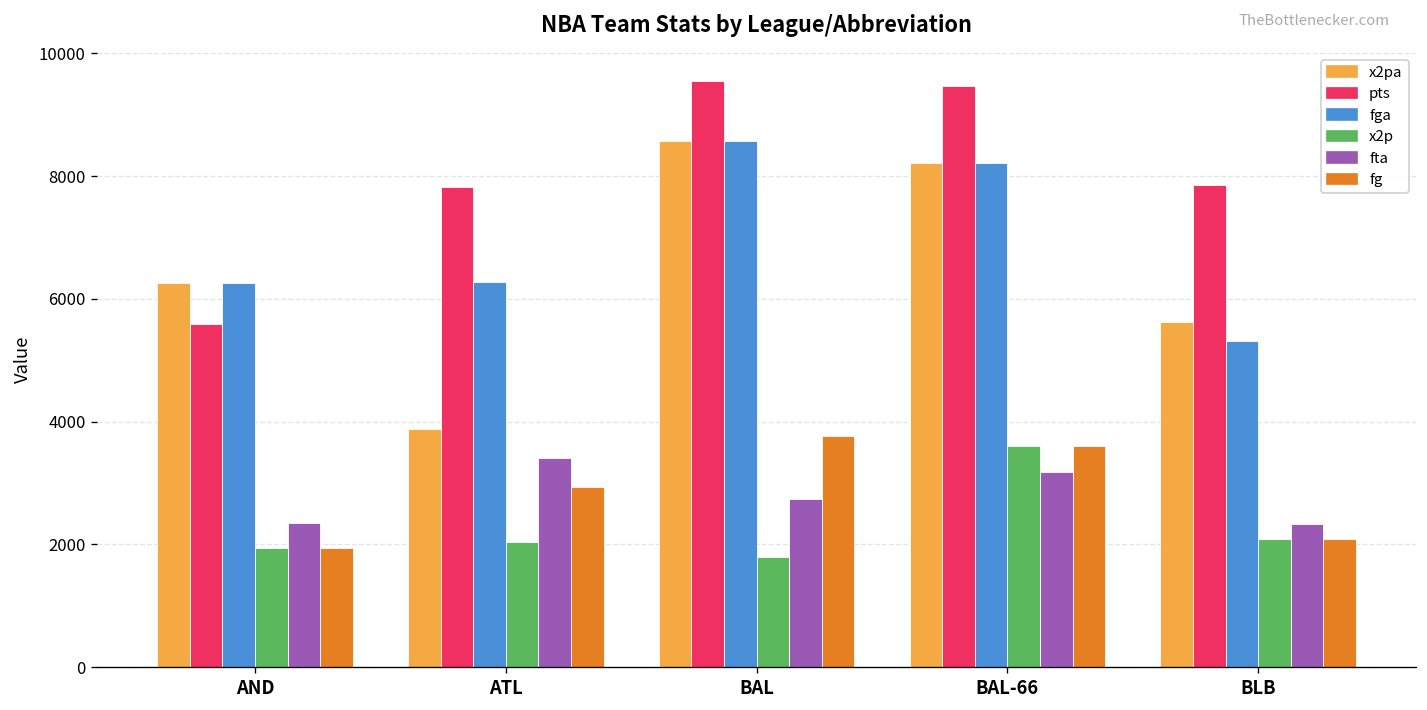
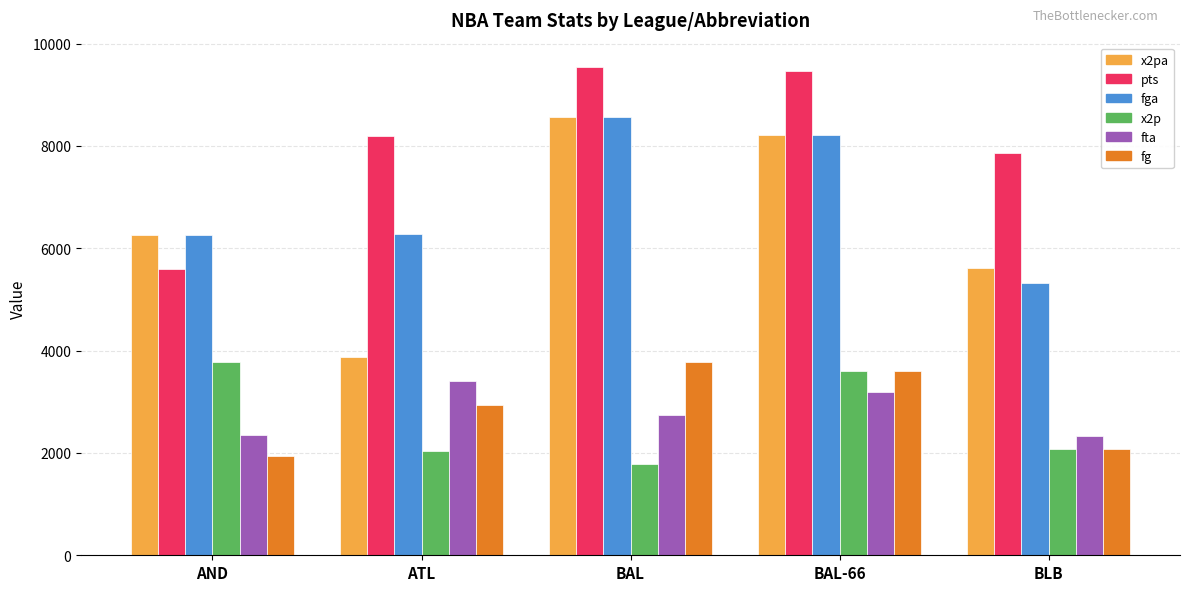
x2p, AND: 1900 -> 3800
pts, ATL: 7800 -> 8200
